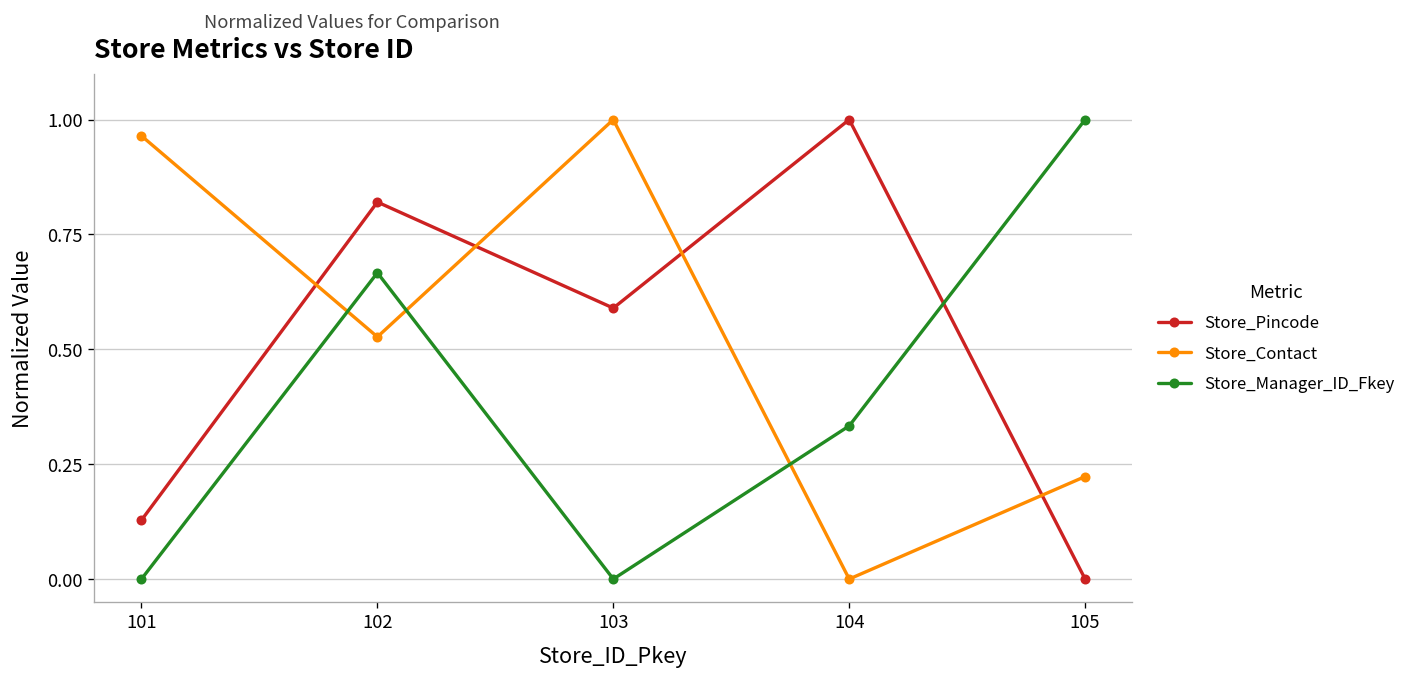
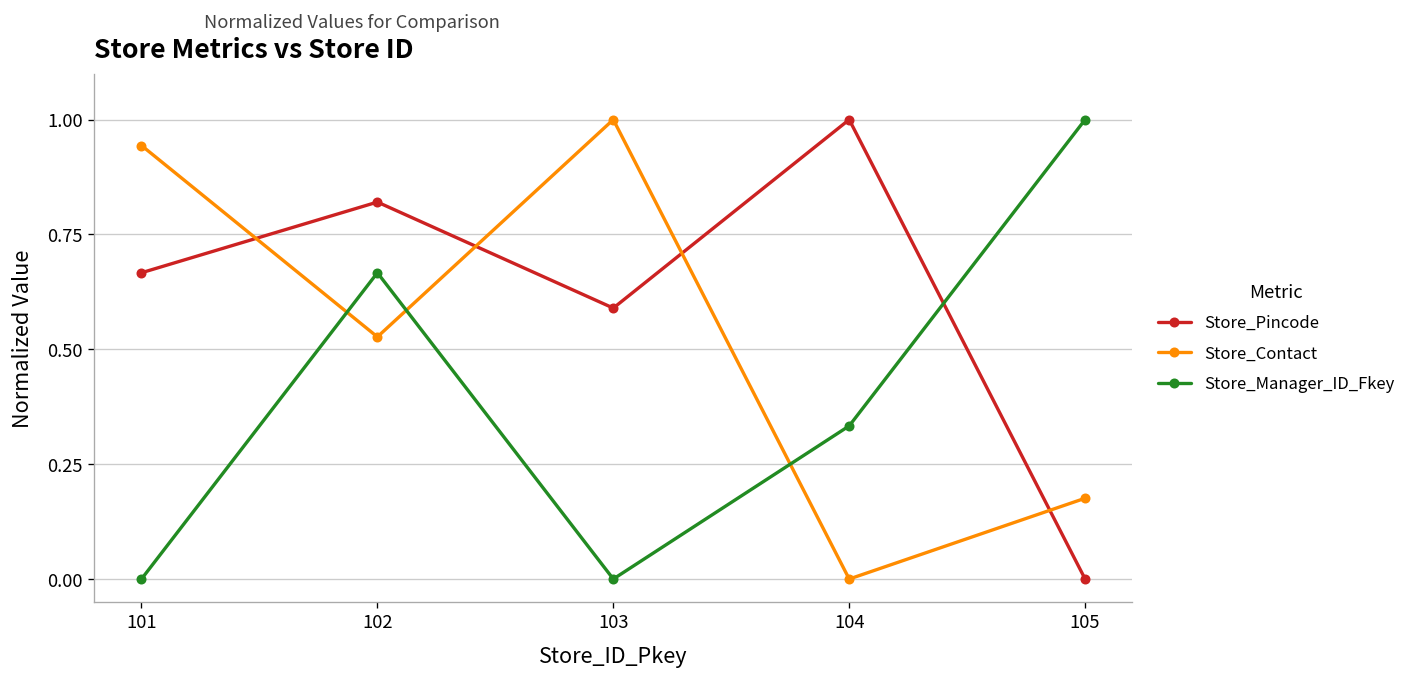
Store_Pincode, 101: 0.13 -> 0.67
Store_Contact, 101: 0.96 -> 0.94
Store_Contact, 105: 0.22 -> 0.18
